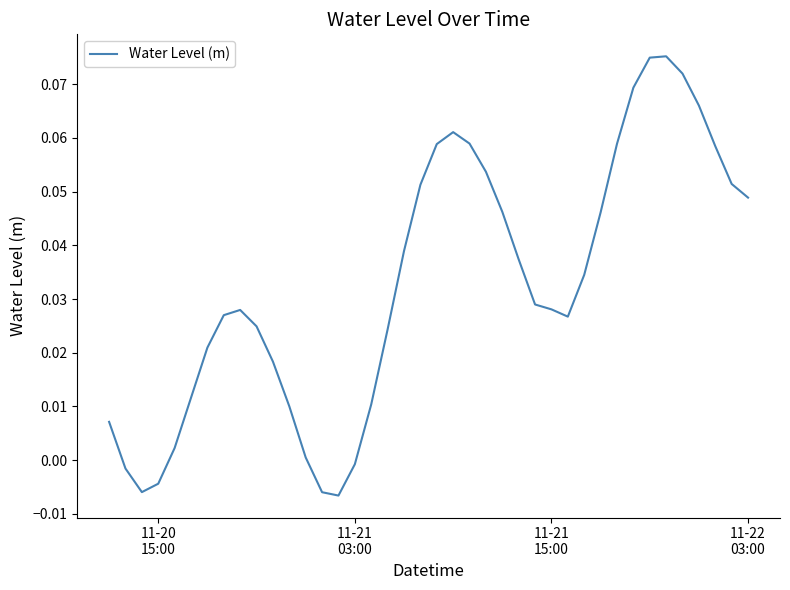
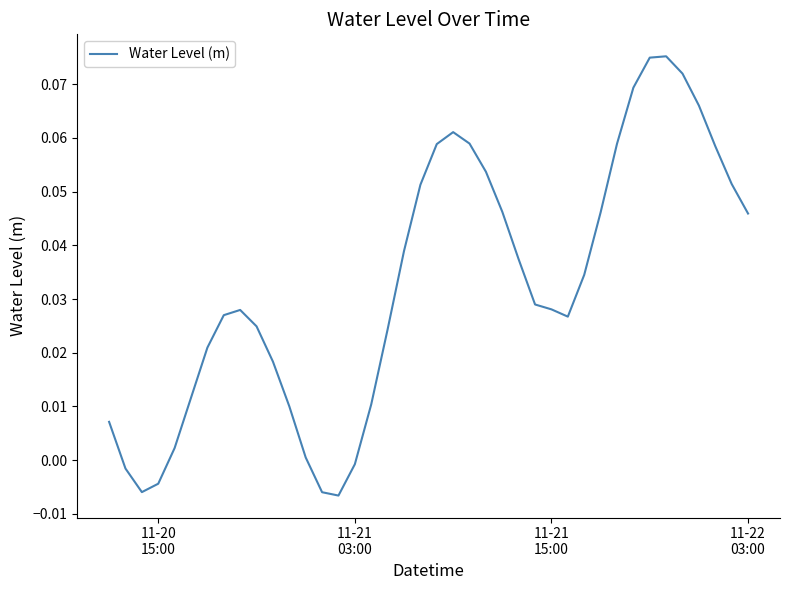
11-22 03:00: 0.049 -> 0.046
